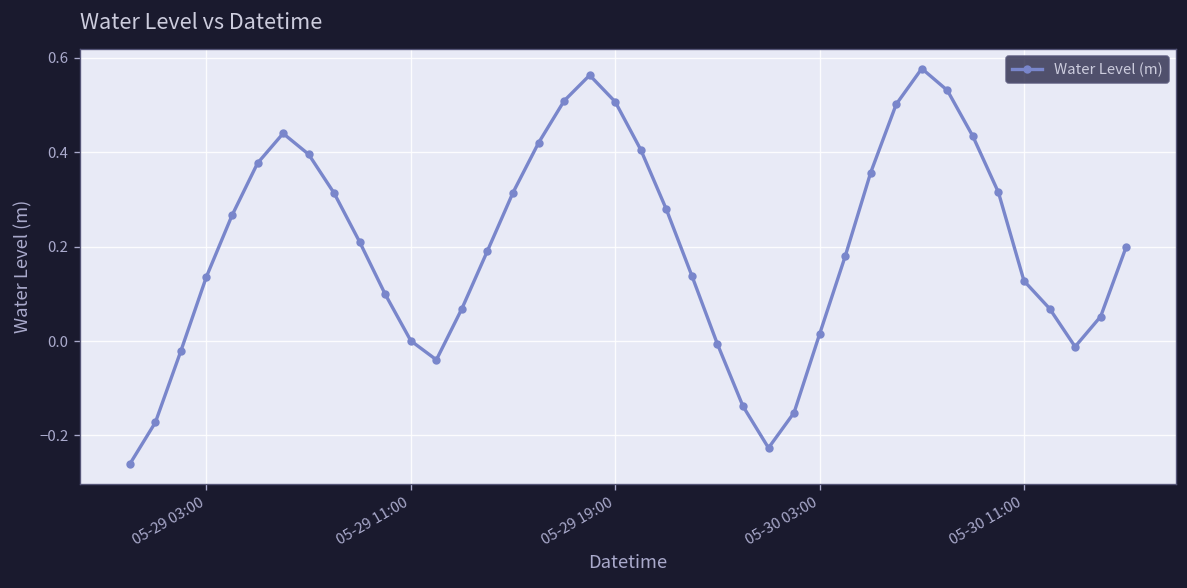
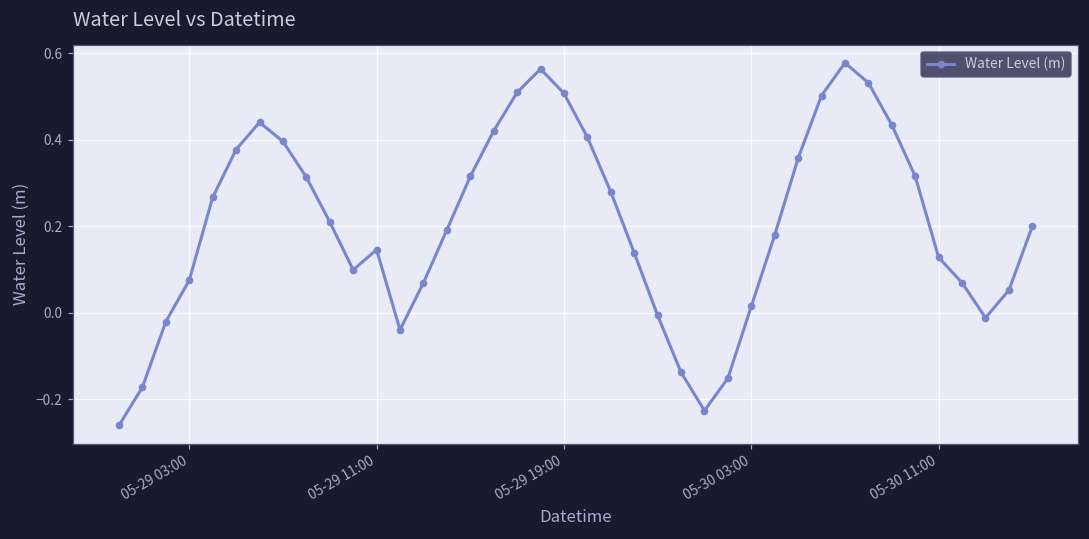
05-29 03:00: 0.14 -> 0.07
05-29 11:00: 0.00 -> 0.15
